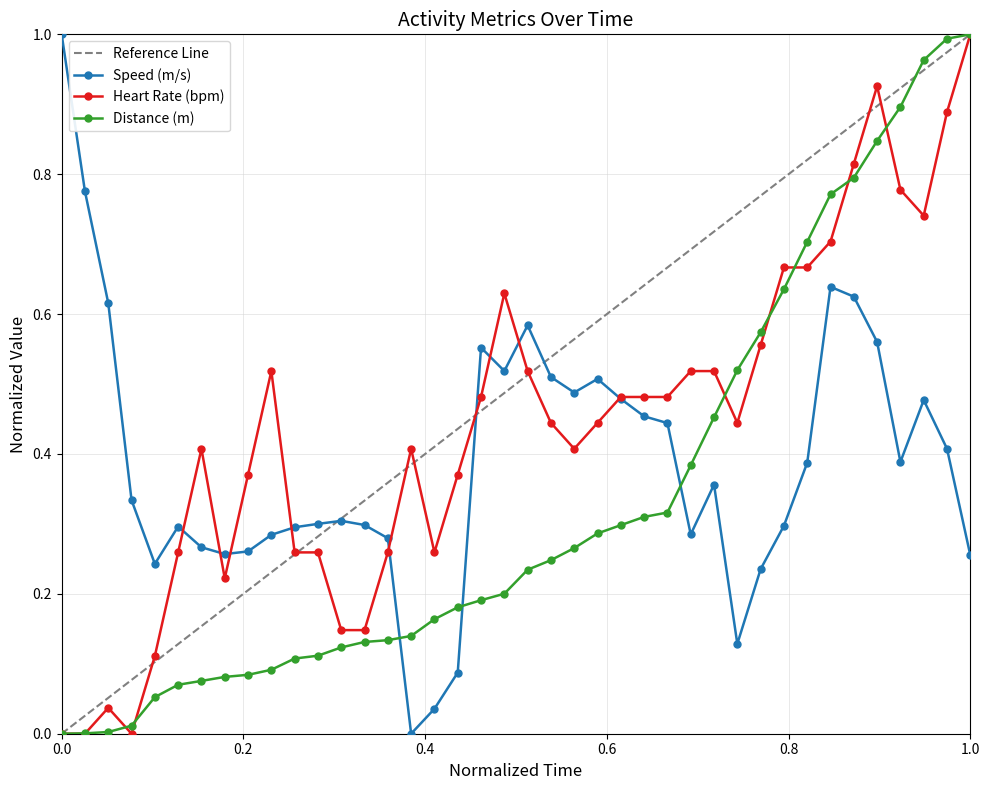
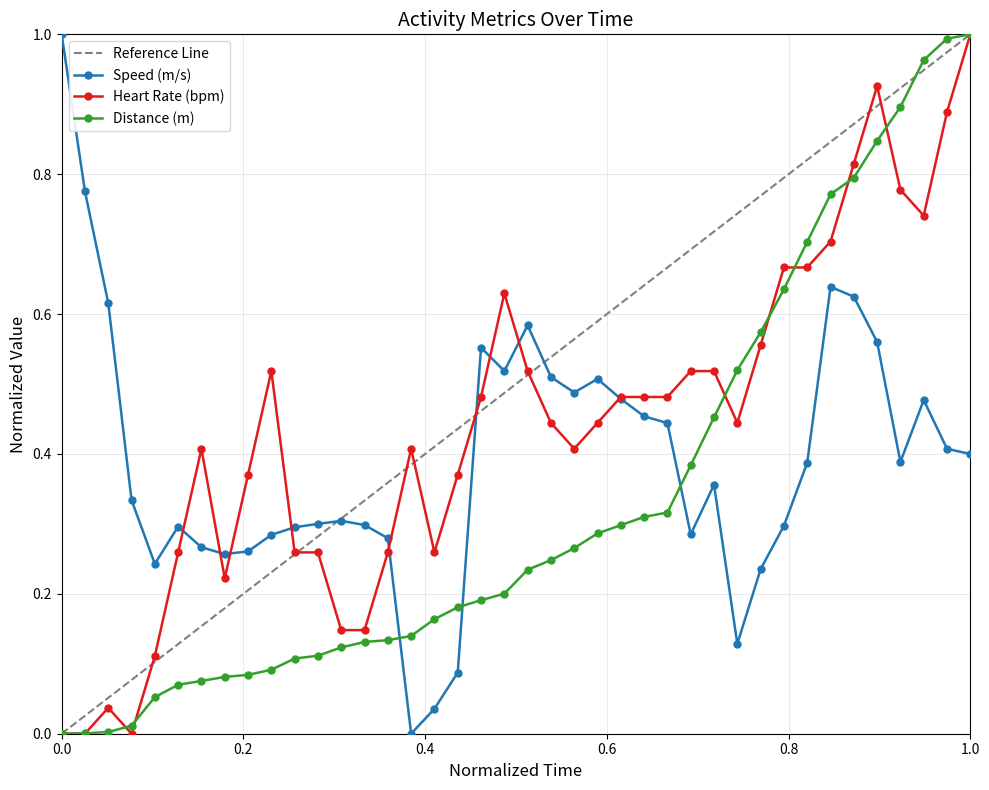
Speed (m/s), 1.0: 0.26 -> 0.40
